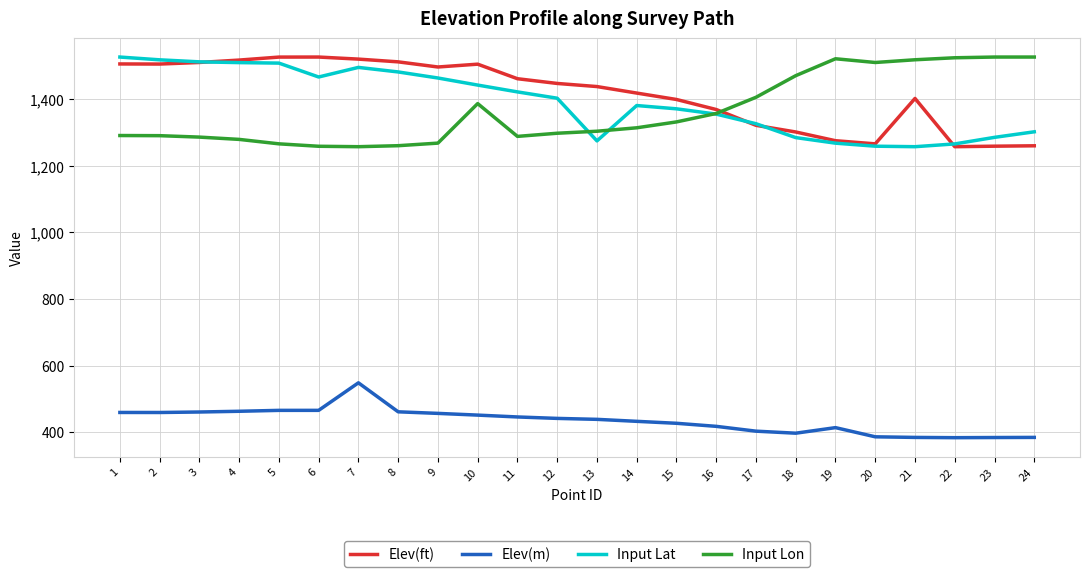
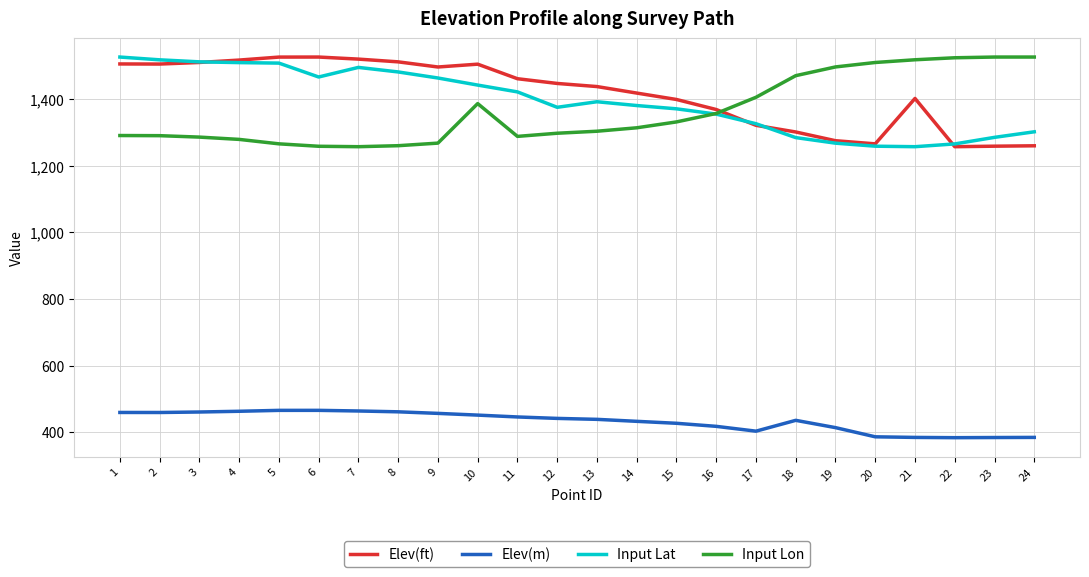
Elev(m), 7: 550 -> 460
Input Lat, 12: 1,400 -> 1,380
Input Lat, 13: 1,270 -> 1,390
Elev(m), 18: 400 -> 440
Input Lon, 19: 1,520 -> 1,500
